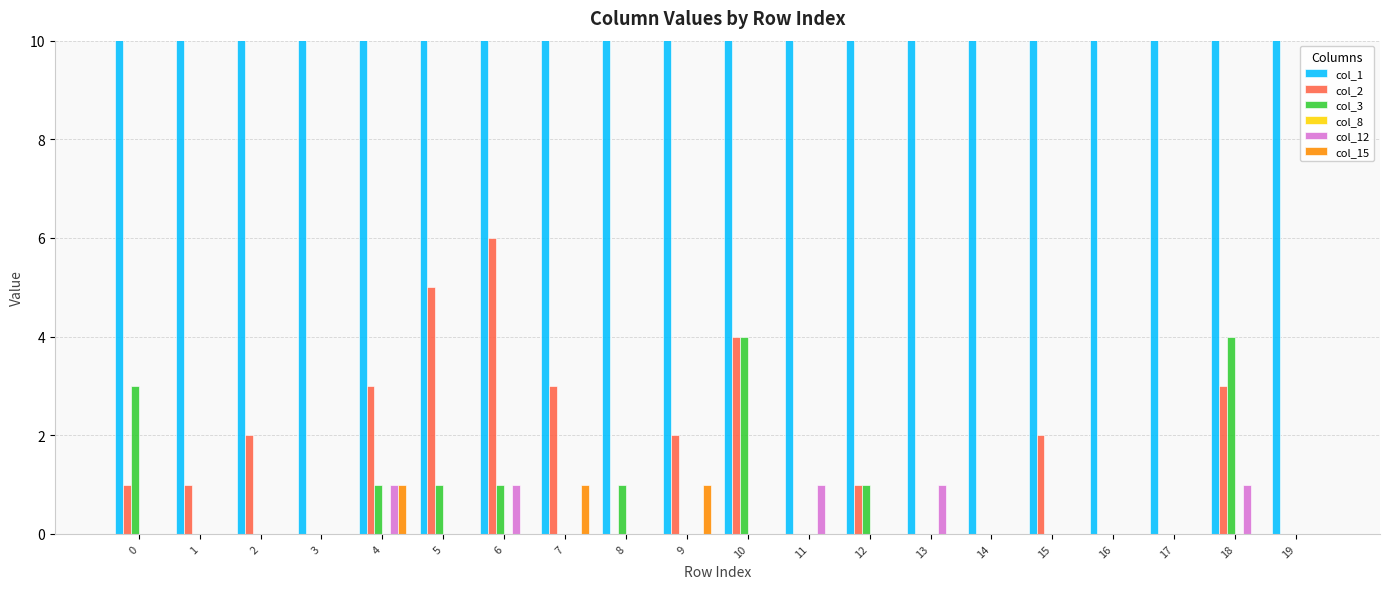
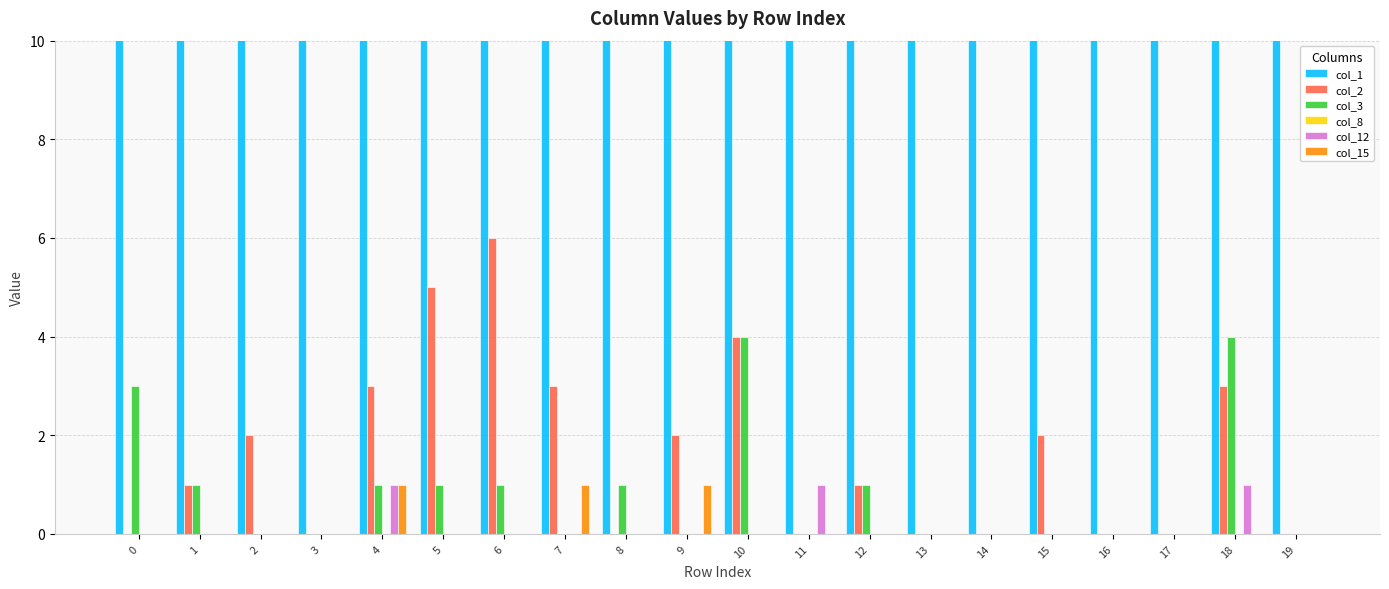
col_2, 0: 1 -> 0
col_3, 1: 0 -> 1
col_12, 6: 1 -> 0
col_12, 13: 1 -> 0
